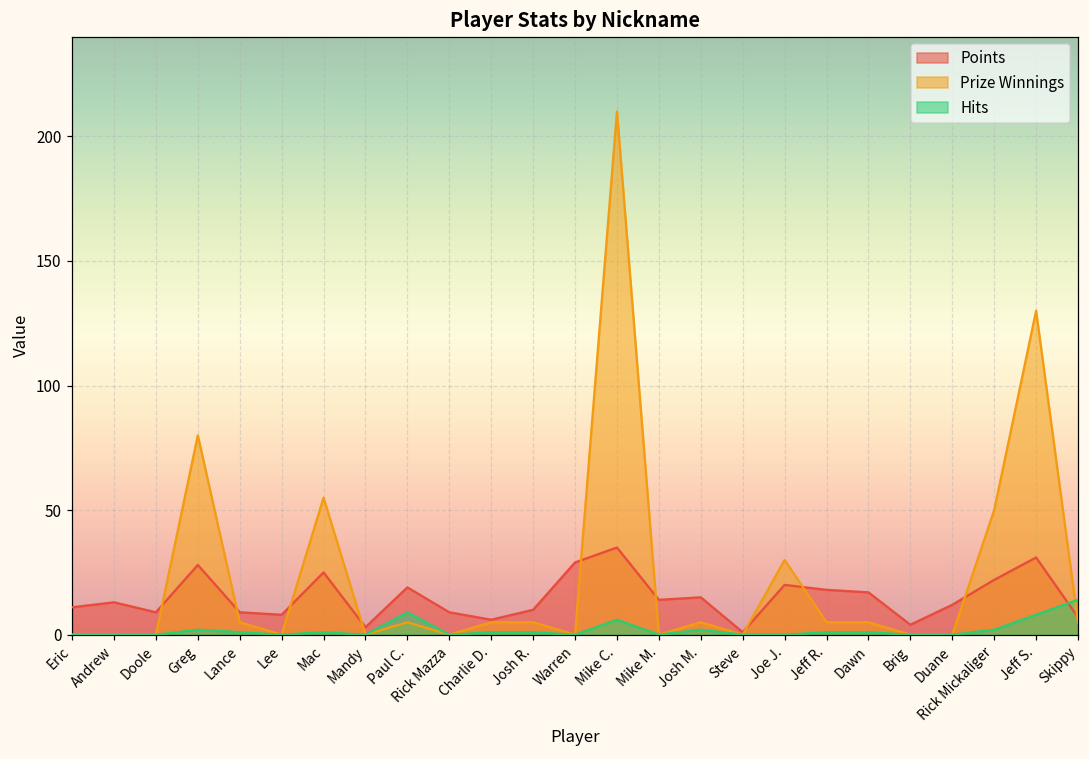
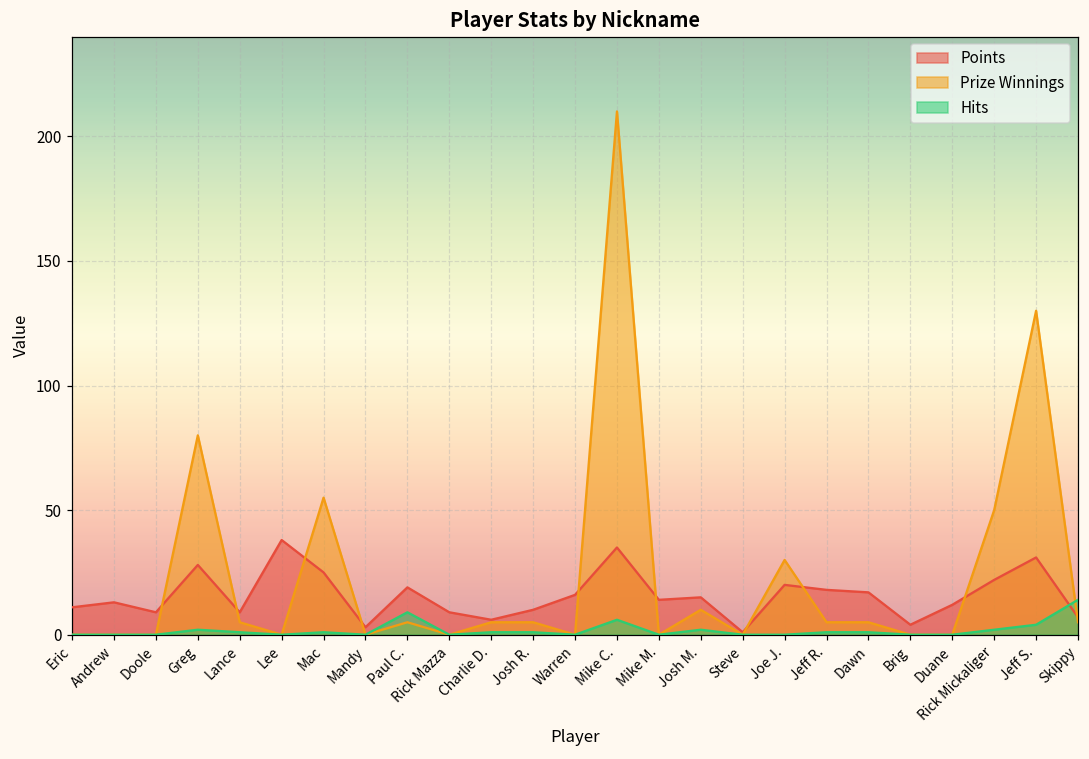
Points, Lee: 8 -> 38
Points, Warren: 29 -> 16
Prize Winnings, Josh M.: 5 -> 10
Hits, Jeff S.: 8 -> 4
